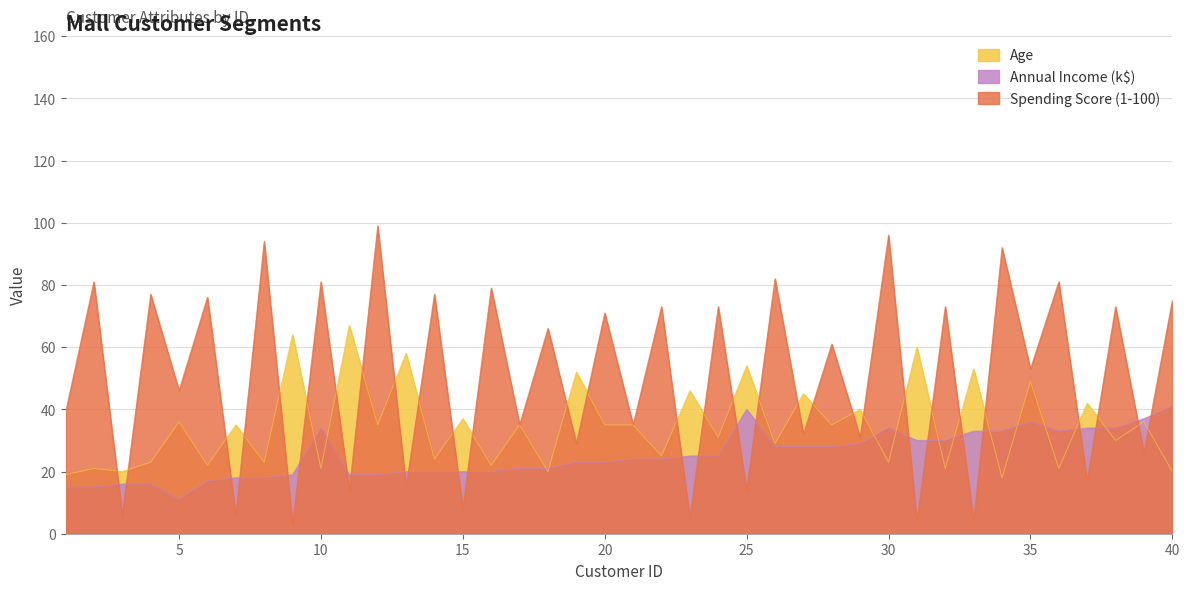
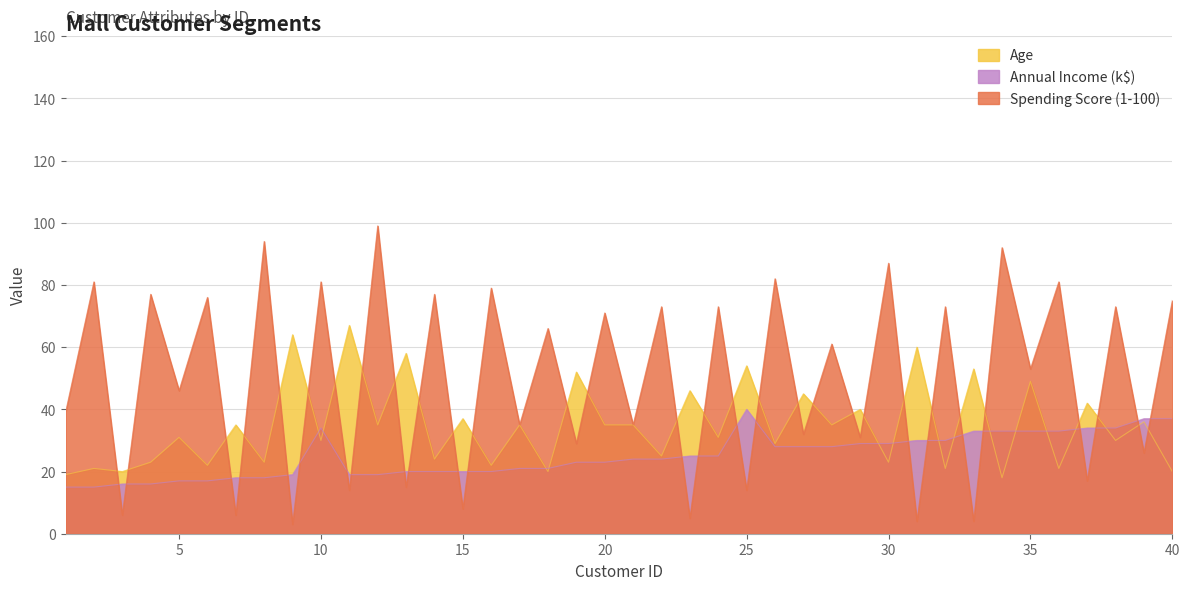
Age, 5: 36 -> 31
Annual Income (k$), 5: 11 -> 17
Age, 10: 21 -> 30
Annual Income (k$), 30: 34 -> 29
Spending Score (1-100), 30: 96 -> 87
Annual Income (k$), 35: 36 -> 33
Annual Income (k$), 40: 41 -> 37
